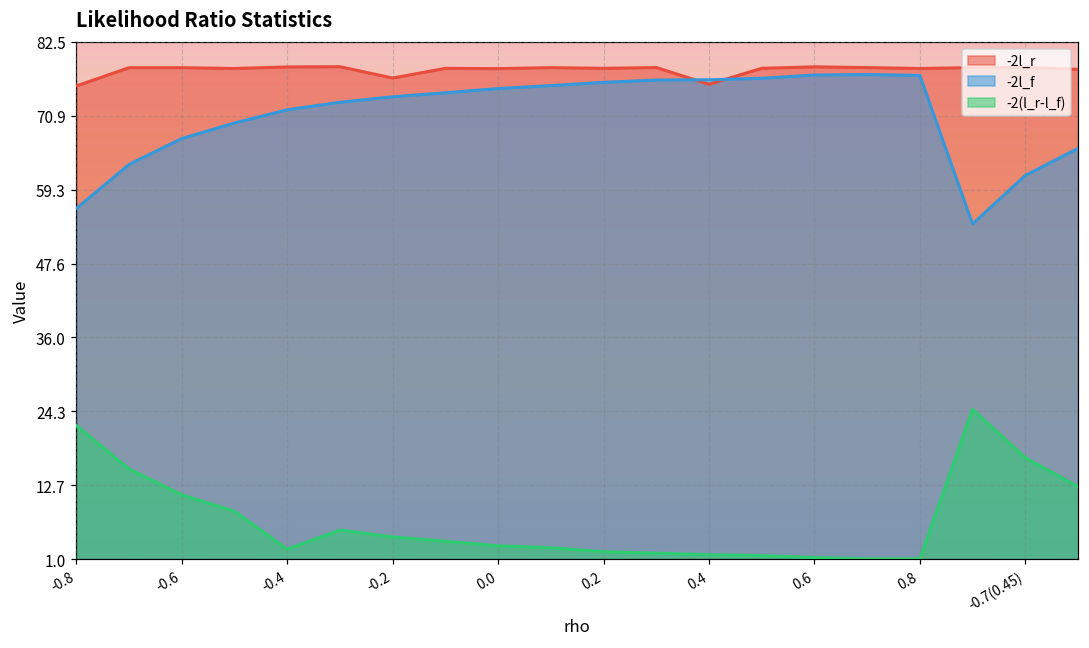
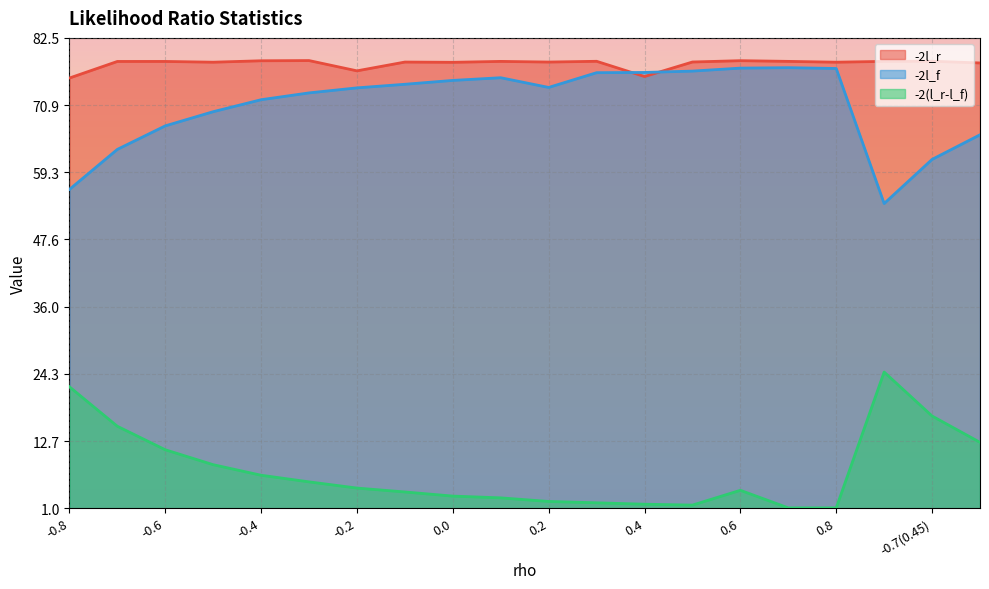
-2(l_r-l_f), -0.4: 3 -> 7
-2l_f, 0.2: 76 -> 74
-2(l_r-l_f), 0.6: 1 -> 4
